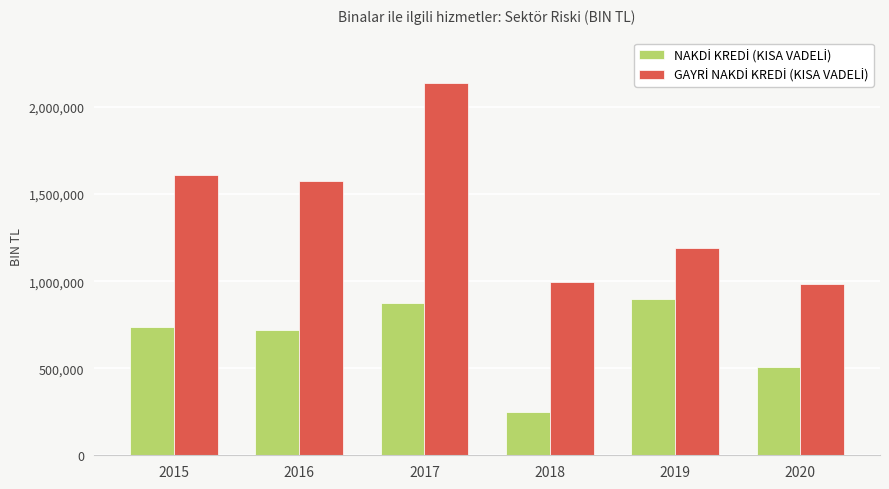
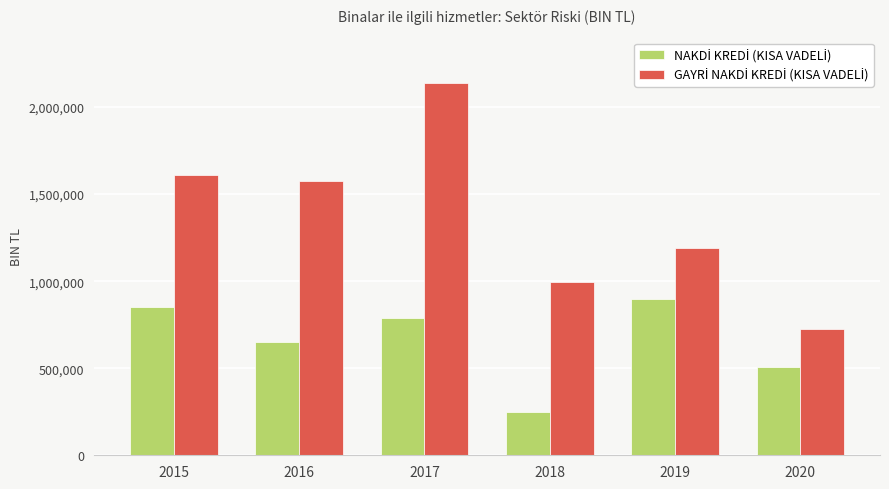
NAKDİ KREDİ (KISA VADELİ), 2015: 740,000 -> 850,000
NAKDİ KREDİ (KISA VADELİ), 2016: 720,000 -> 650,000
NAKDİ KREDİ (KISA VADELİ), 2017: 880,000 -> 790,000
GAYRİ NAKDİ KREDİ (KISA VADELİ), 2020: 990,000 -> 730,000
